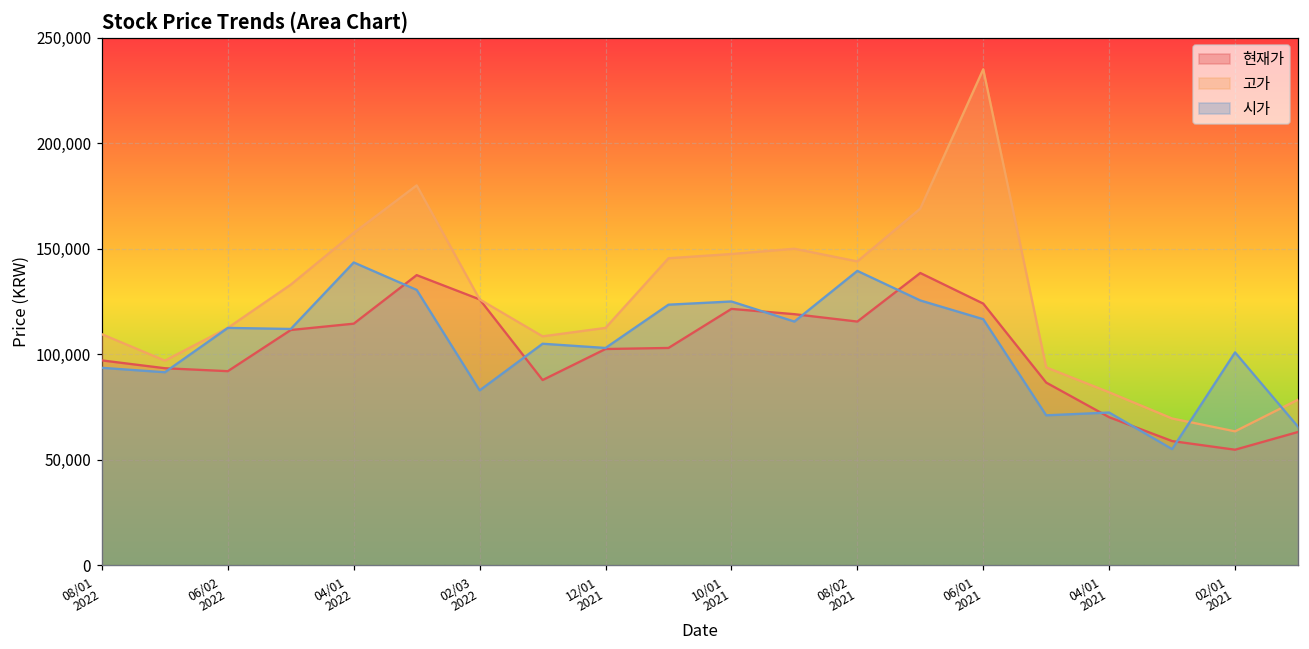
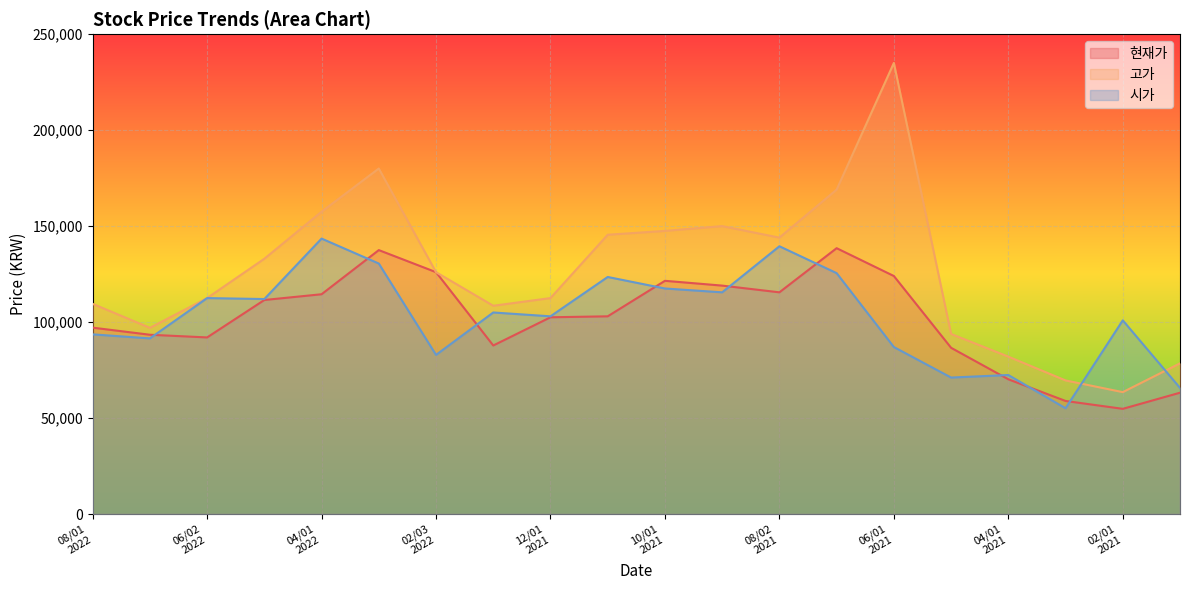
시가, 10/01 2021: 125,000 -> 118,000
시가, 06/01 2021: 117,000 -> 87,000
